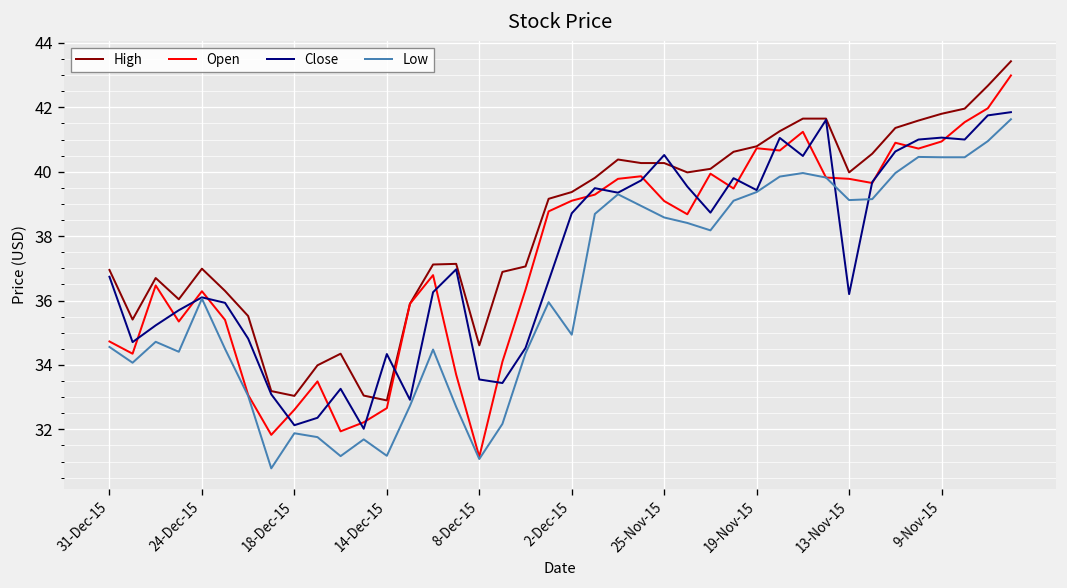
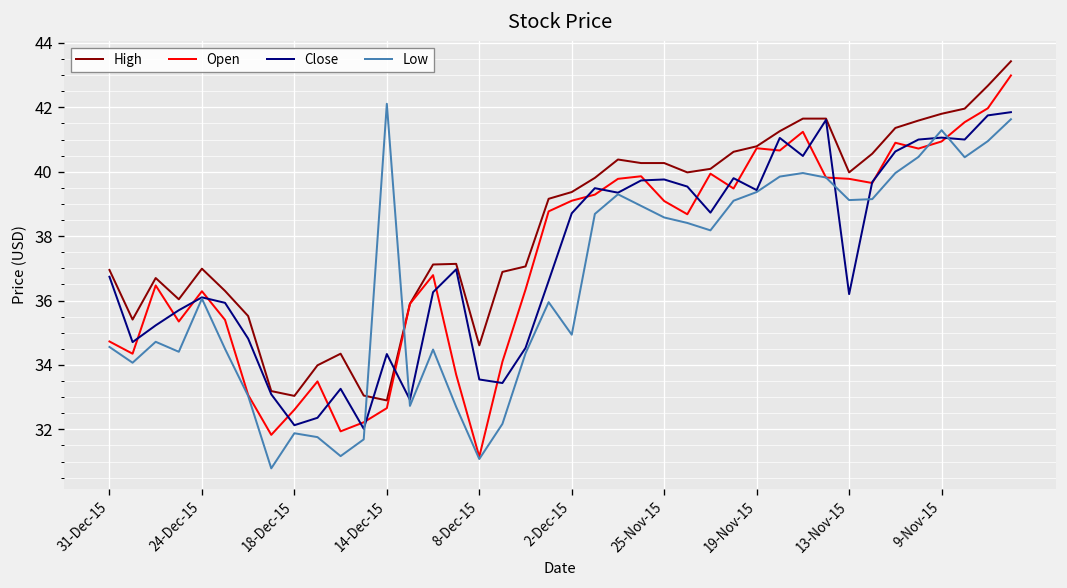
Low, 14-Dec-15: 31.2 -> 42.1
Close, 25-Nov-15: 40.5 -> 39.8
Low, 9-Nov-15: 40.5 -> 41.3
